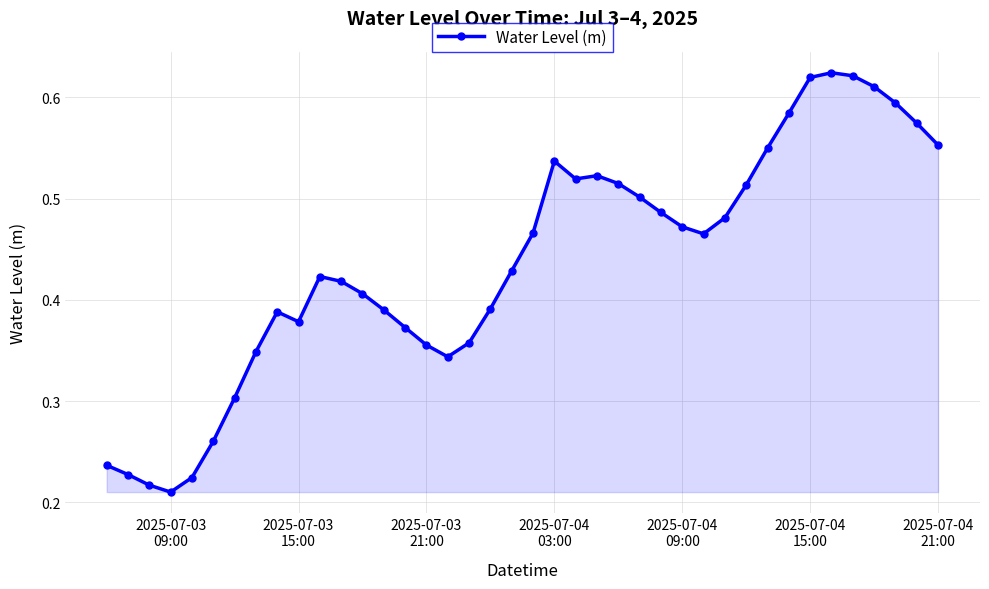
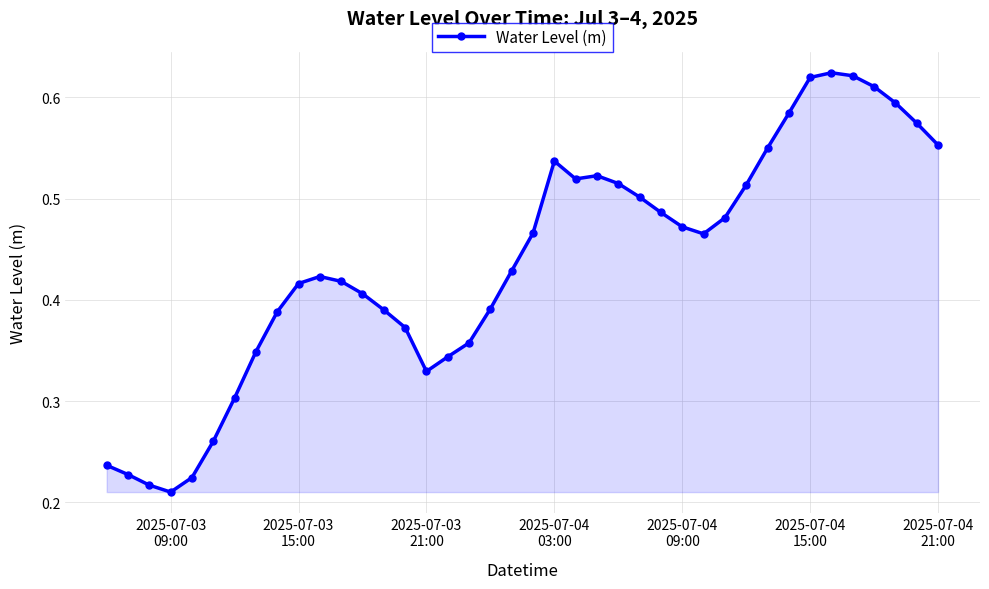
2025-07-03 15:00: 0.378 -> 0.416
2025-07-03 21:00: 0.355 -> 0.329
